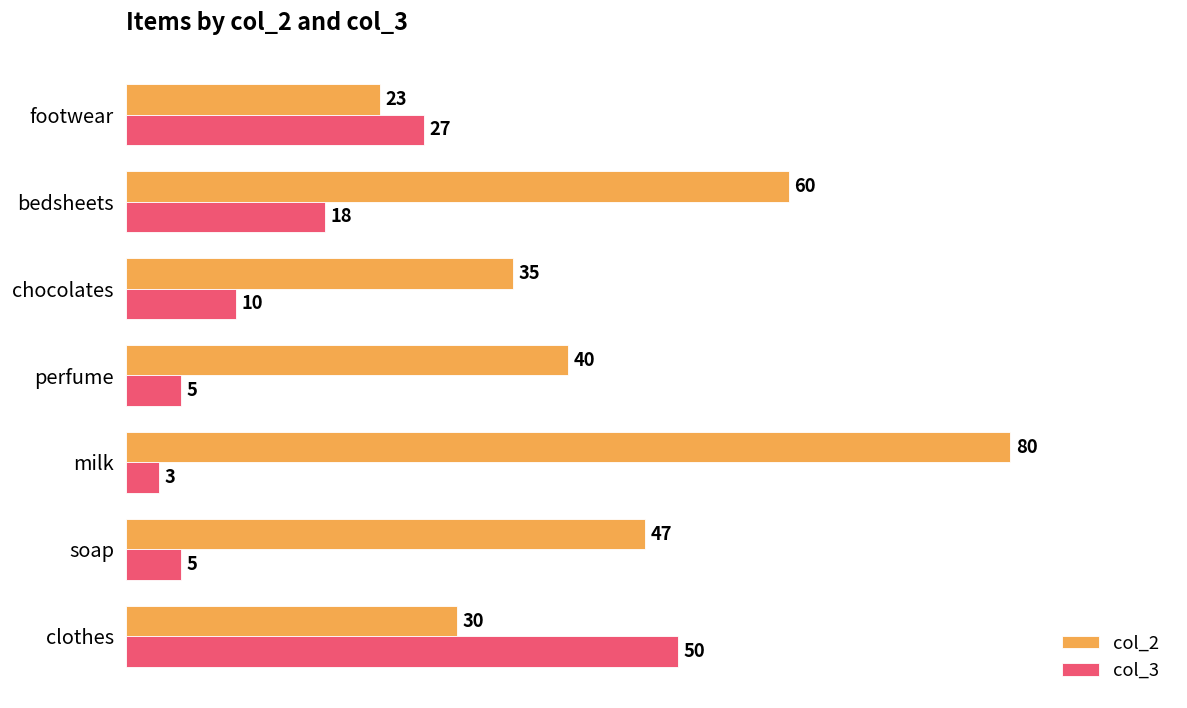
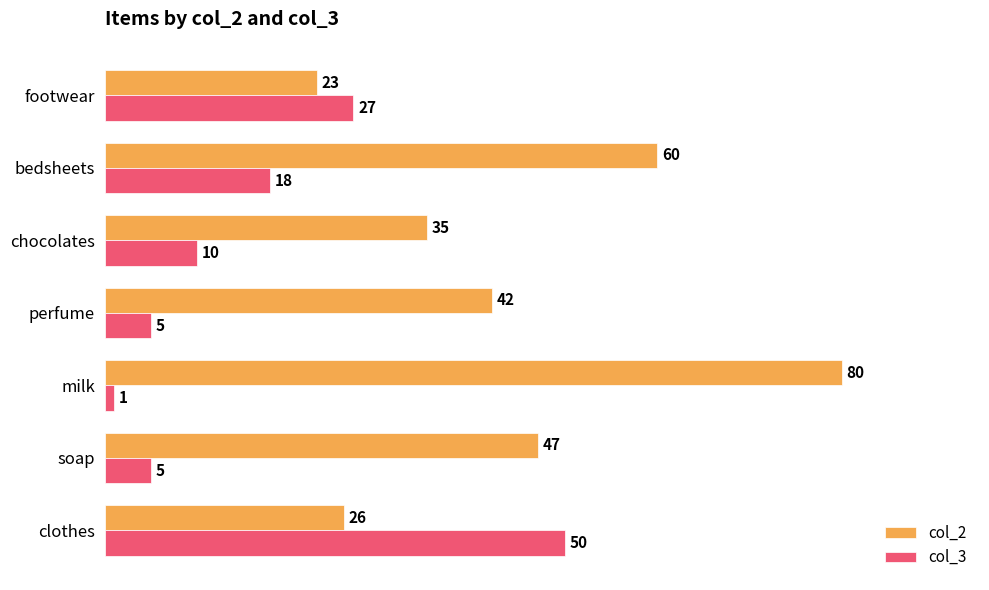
col_2, perfume: 40 -> 42
col_3, milk: 3 -> 1
col_2, clothes: 30 -> 26
